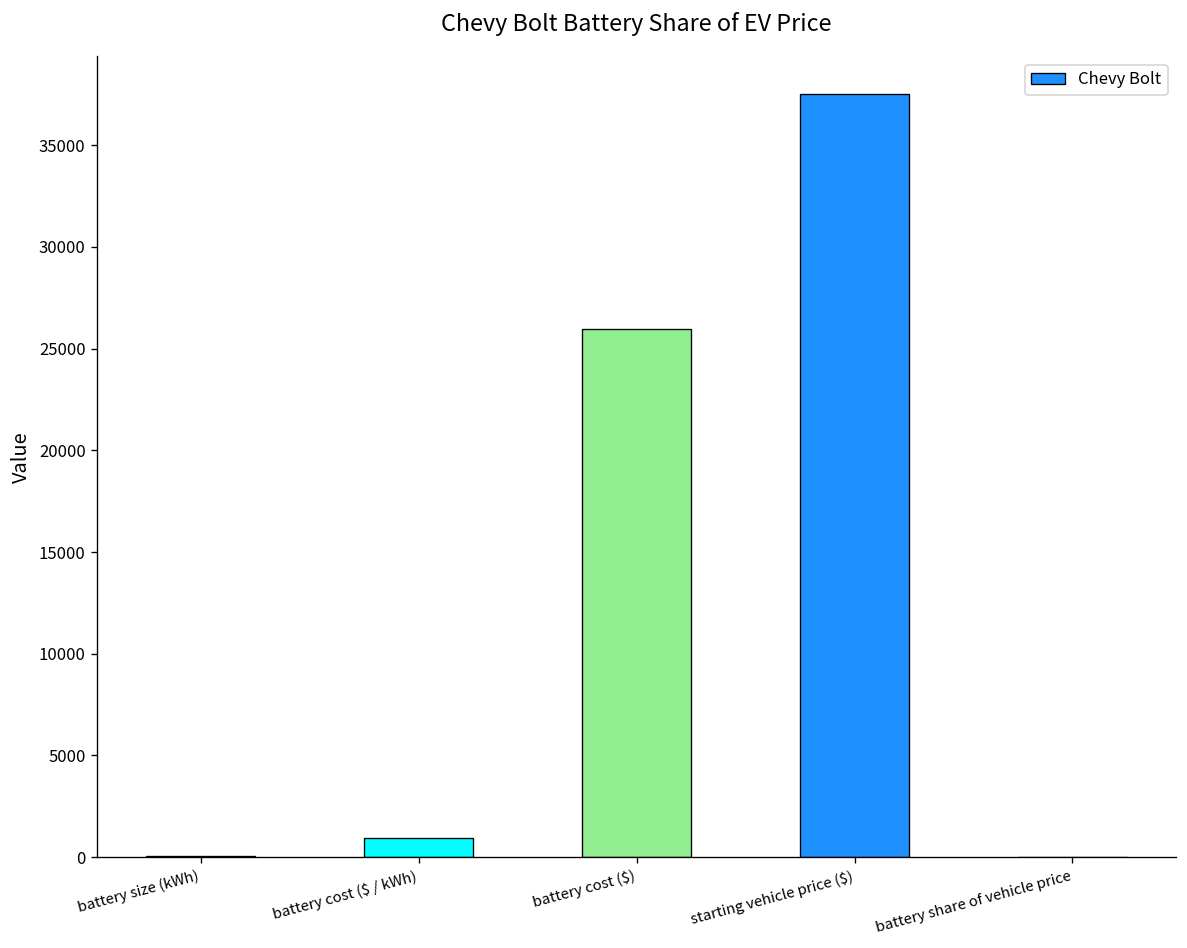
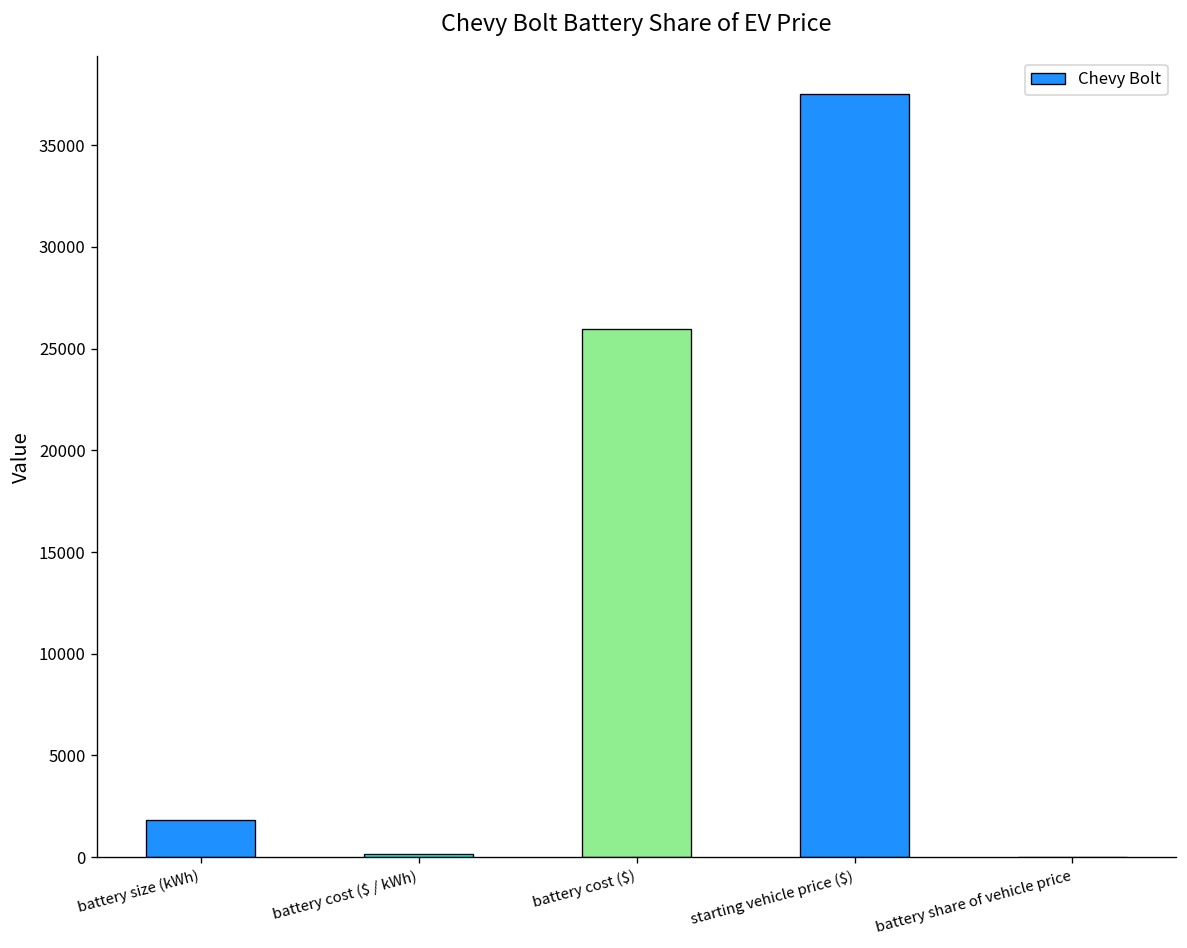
battery size (kWh): 100 -> 1800
battery cost ($ / kWh): 1000 -> 100
